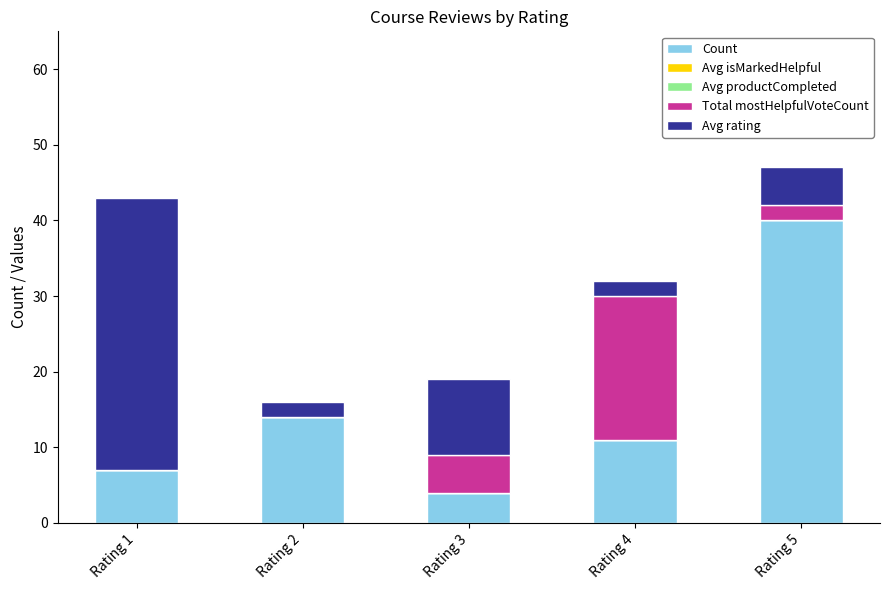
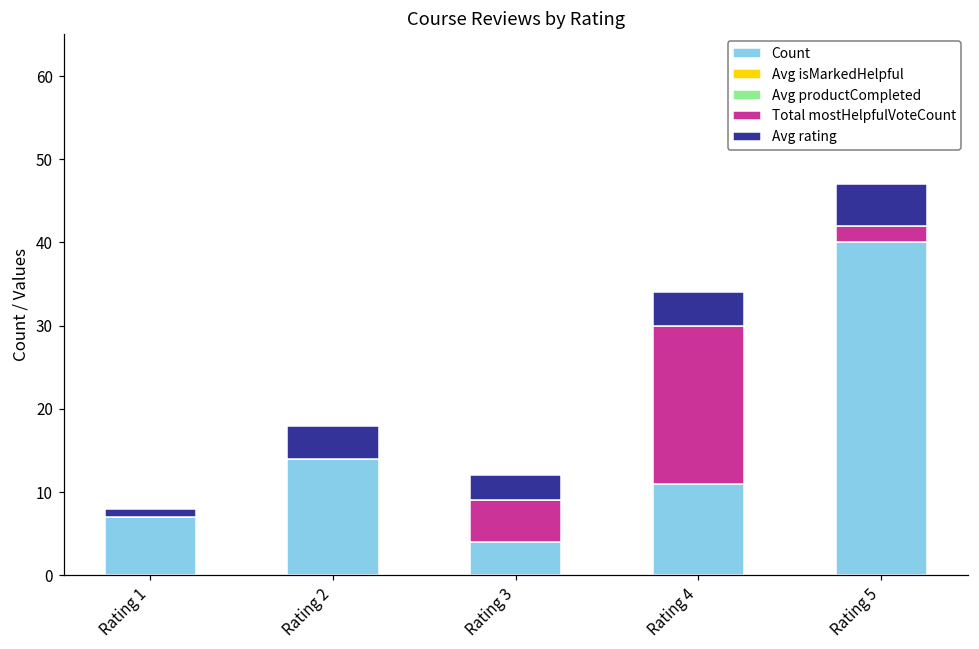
Avg rating, Rating 1: 36 -> 1
Avg rating, Rating 2: 2 -> 4
Avg rating, Rating 3: 10 -> 3
Avg rating, Rating 4: 2 -> 4
